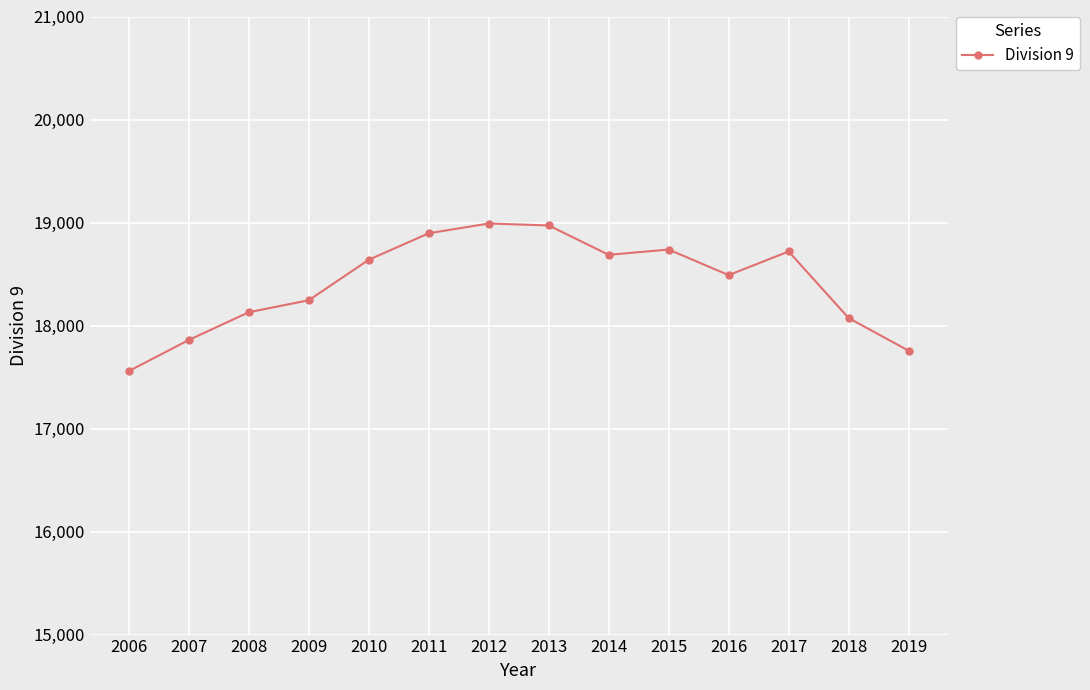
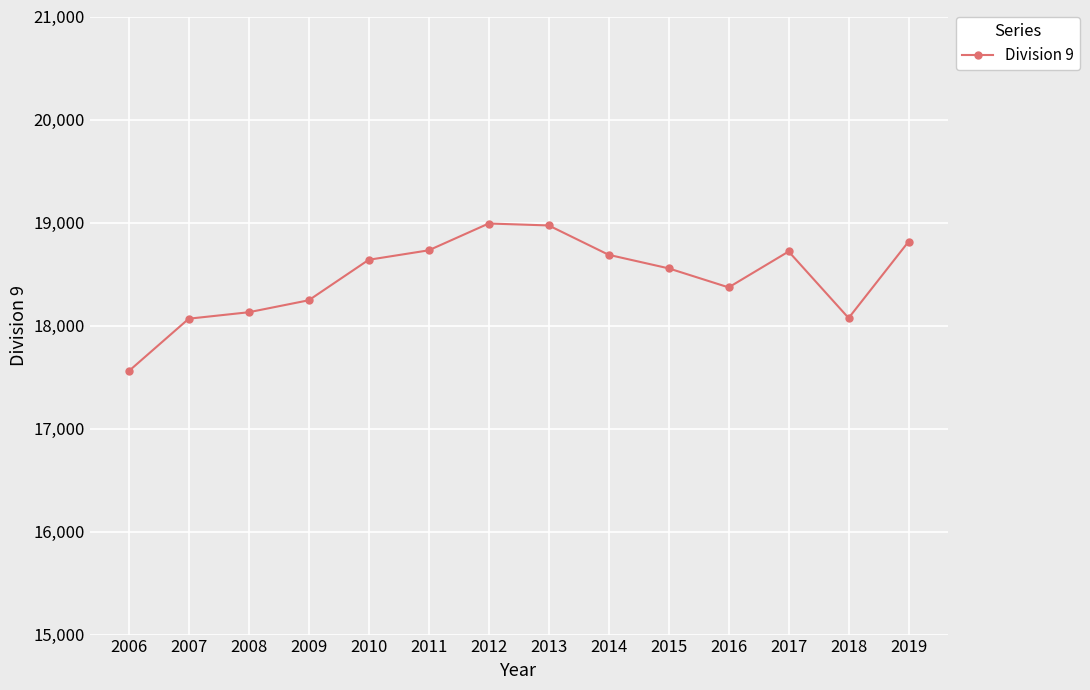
2007: 17,860 -> 18,070
2011: 18,900 -> 18,730
2015: 18,740 -> 18,560
2016: 18,490 -> 18,370
2019: 17,760 -> 18,820
